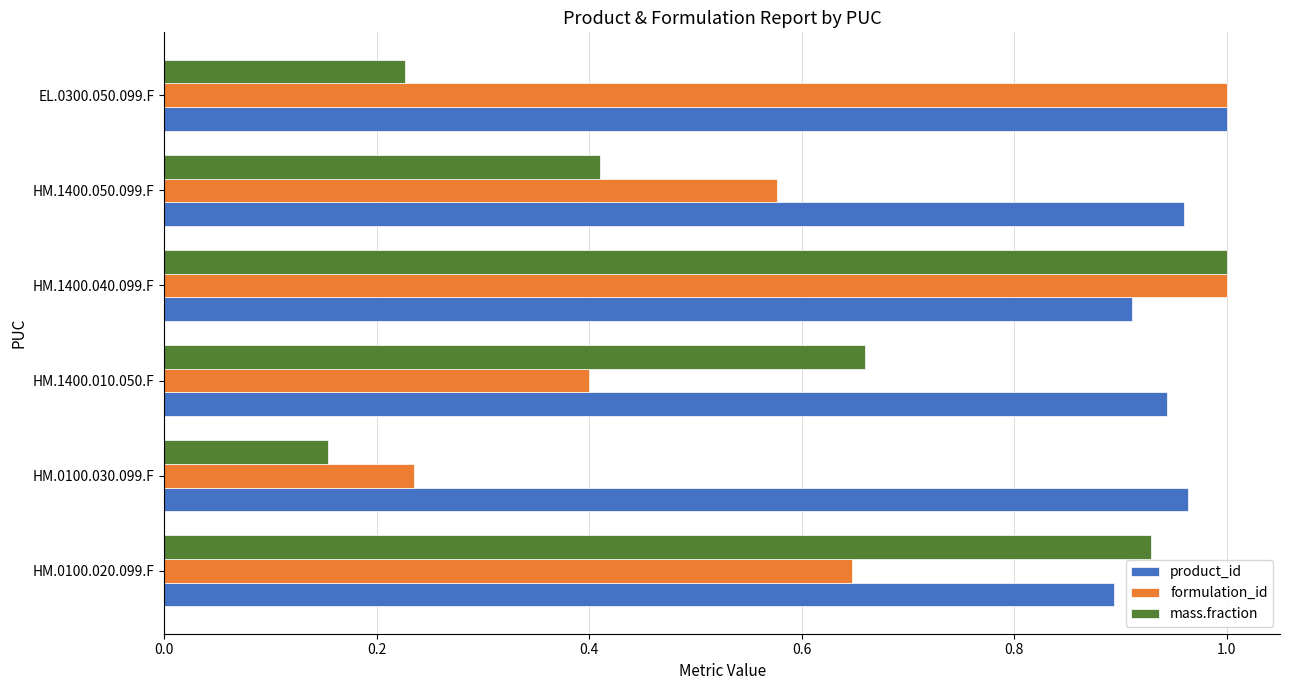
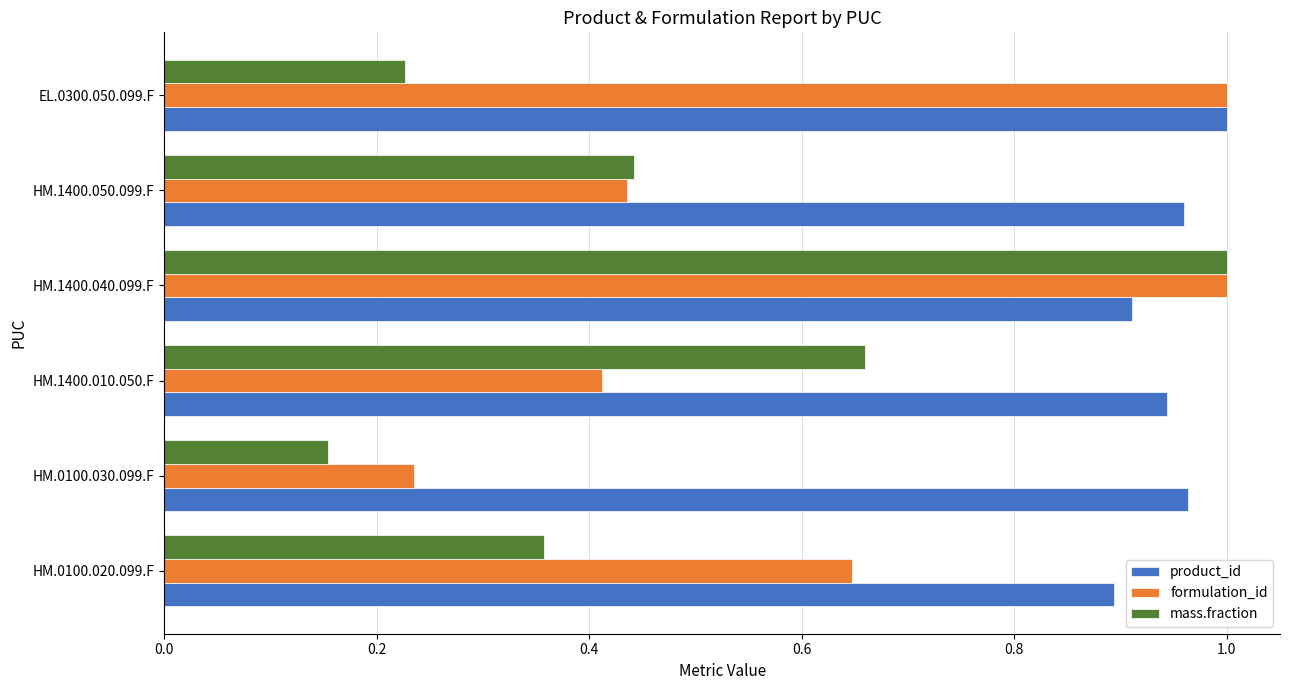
mass.fraction, HM.1400.050.099.F: 0.410 -> 0.442
formulation_id, HM.1400.050.099.F: 0.576 -> 0.435
formulation_id, HM.1400.010.050.F: 0.400 -> 0.412
mass.fraction, HM.0100.020.099.F: 0.928 -> 0.357
